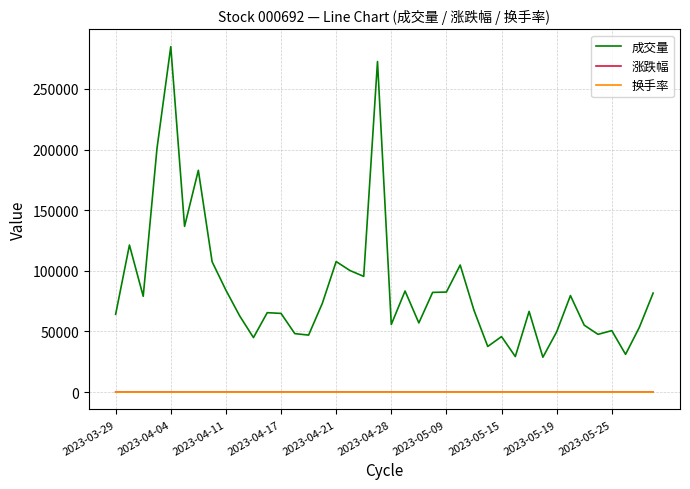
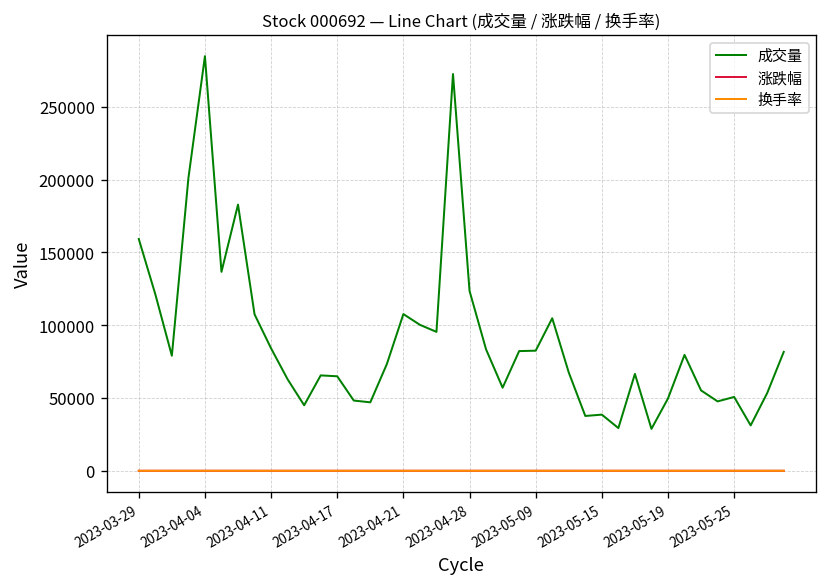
成交量, 2023-03-29: 64000 -> 159000
成交量, 2023-04-28: 56000 -> 124000
成交量, 2023-05-15: 46000 -> 39000
